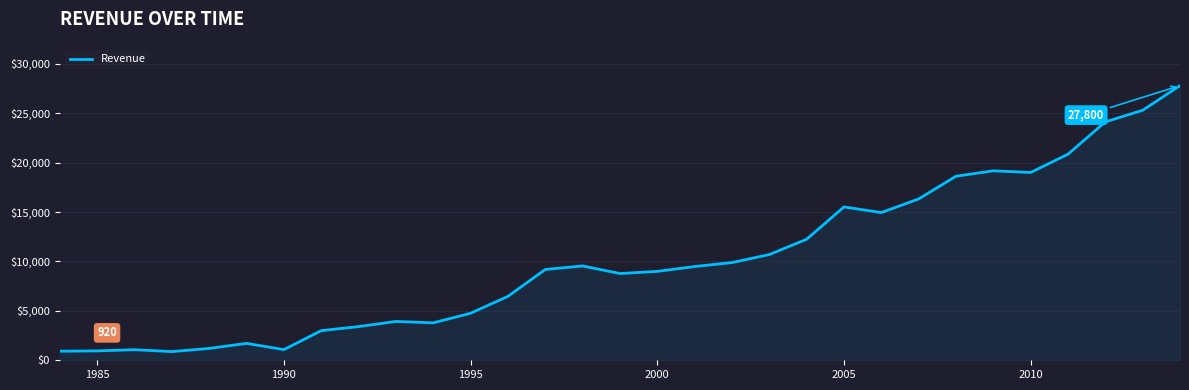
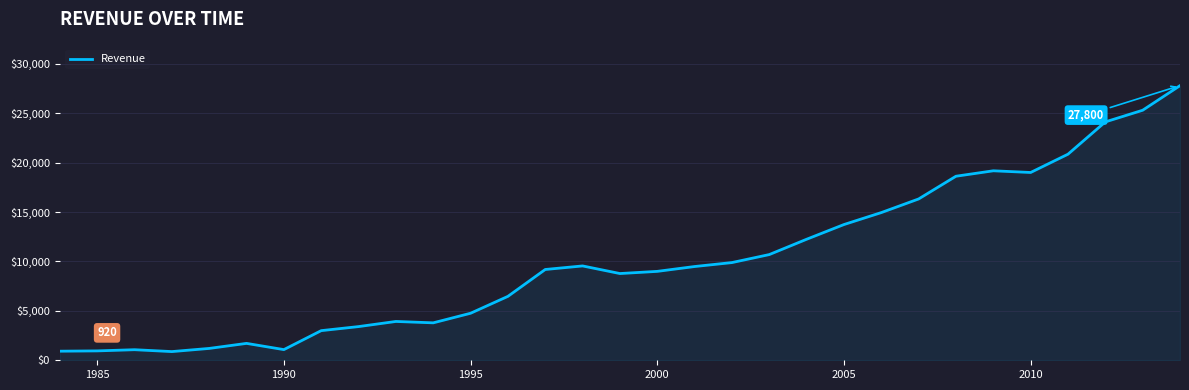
2005: $16,000 -> $14,000
